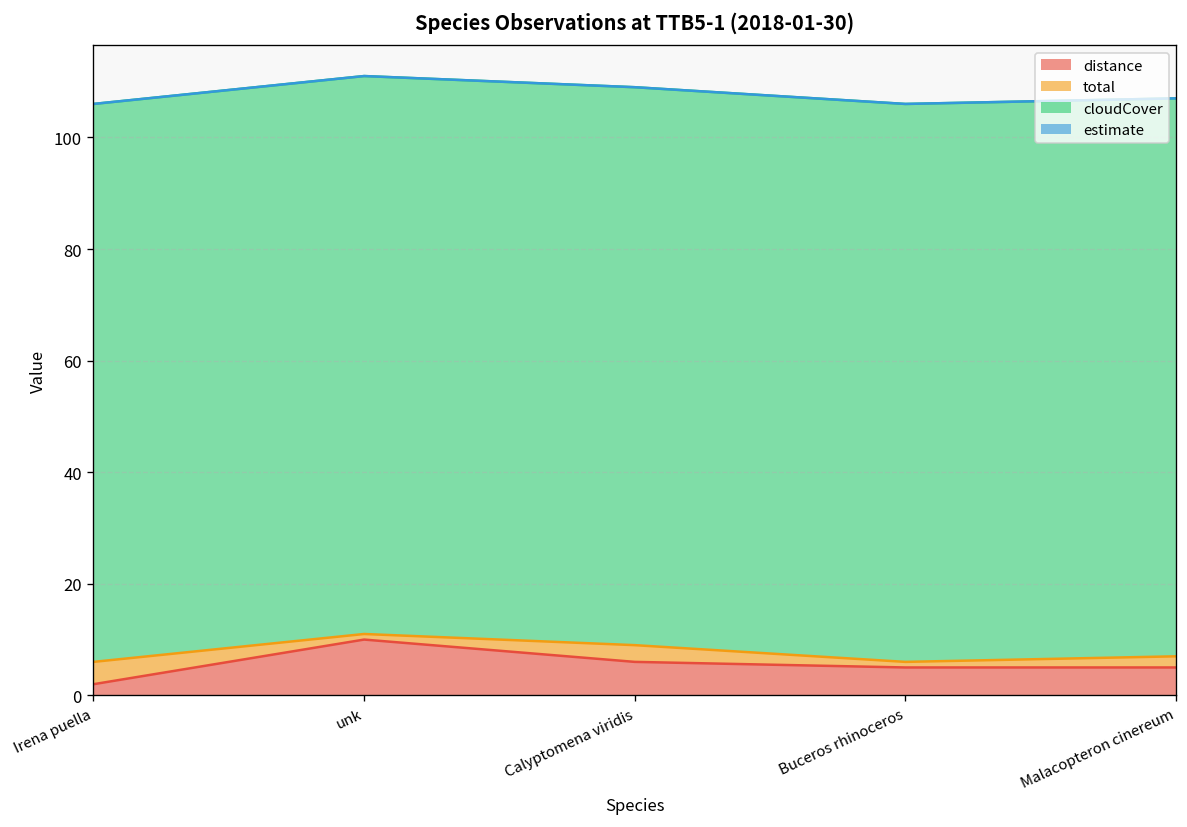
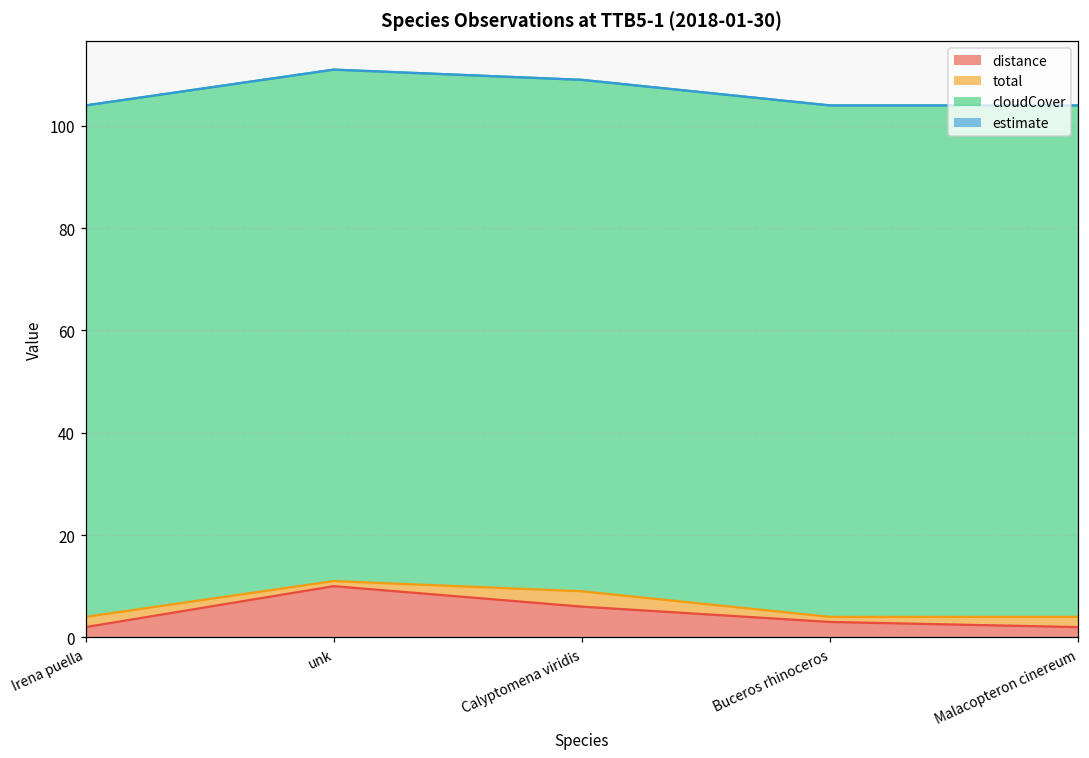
total, Irena puella: 4 -> 2
distance, Buceros rhinoceros: 5 -> 3
distance, Malacopteron cinereum: 5 -> 2
